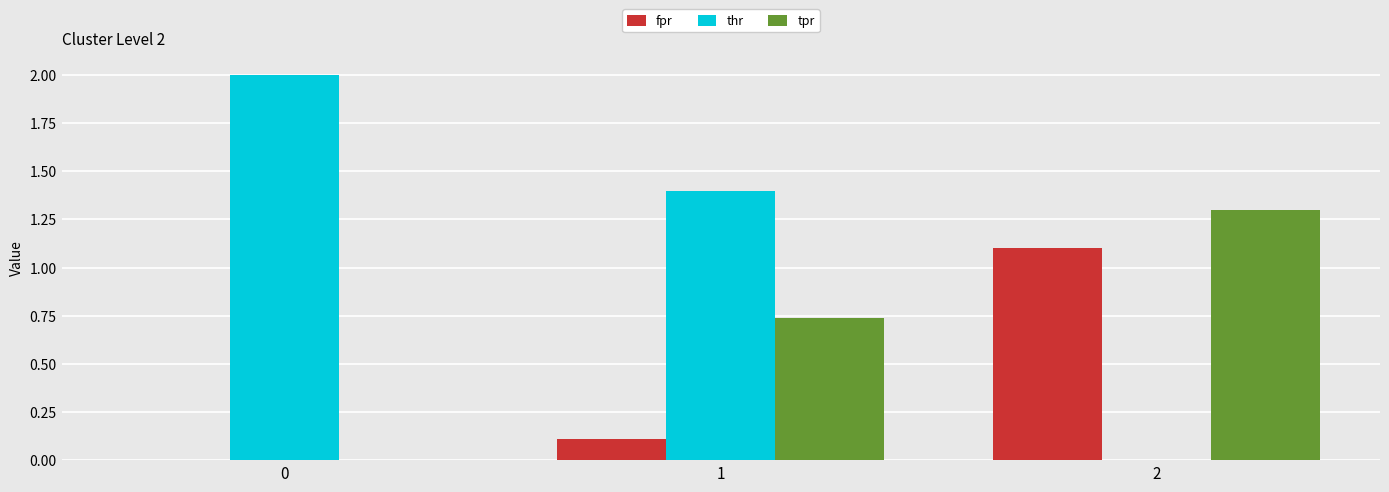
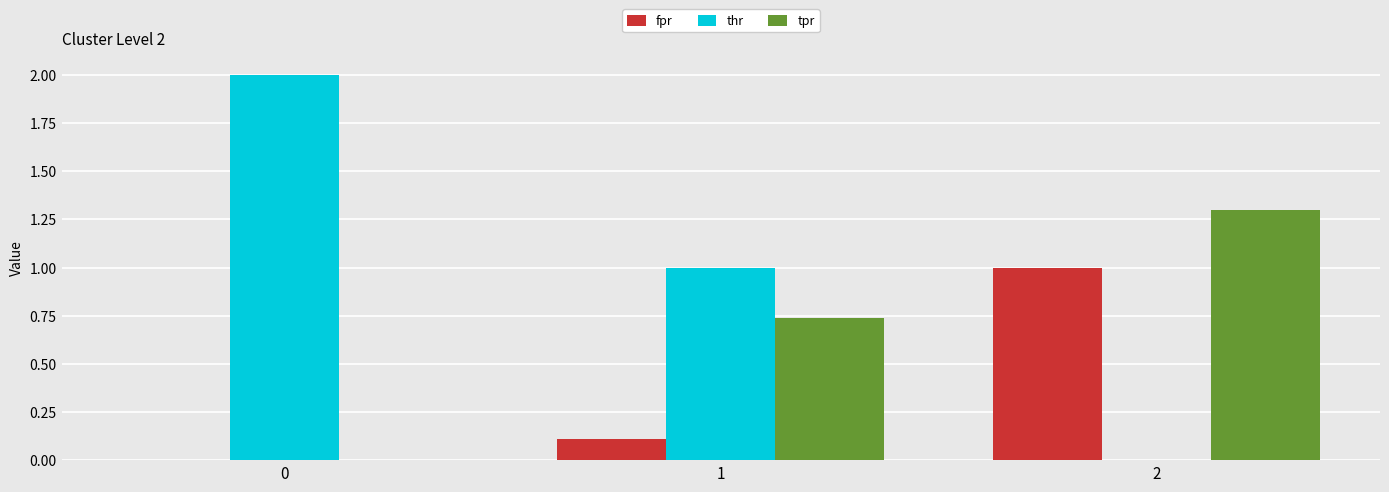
thr, 1: 1.4 -> 1.0
fpr, 2: 1.1 -> 1.0
